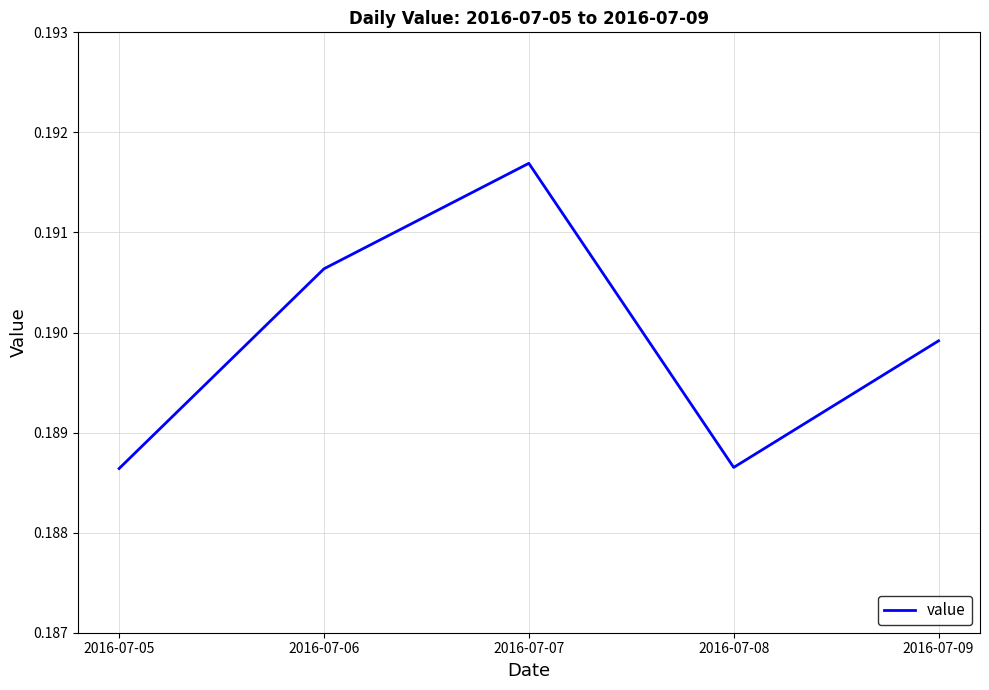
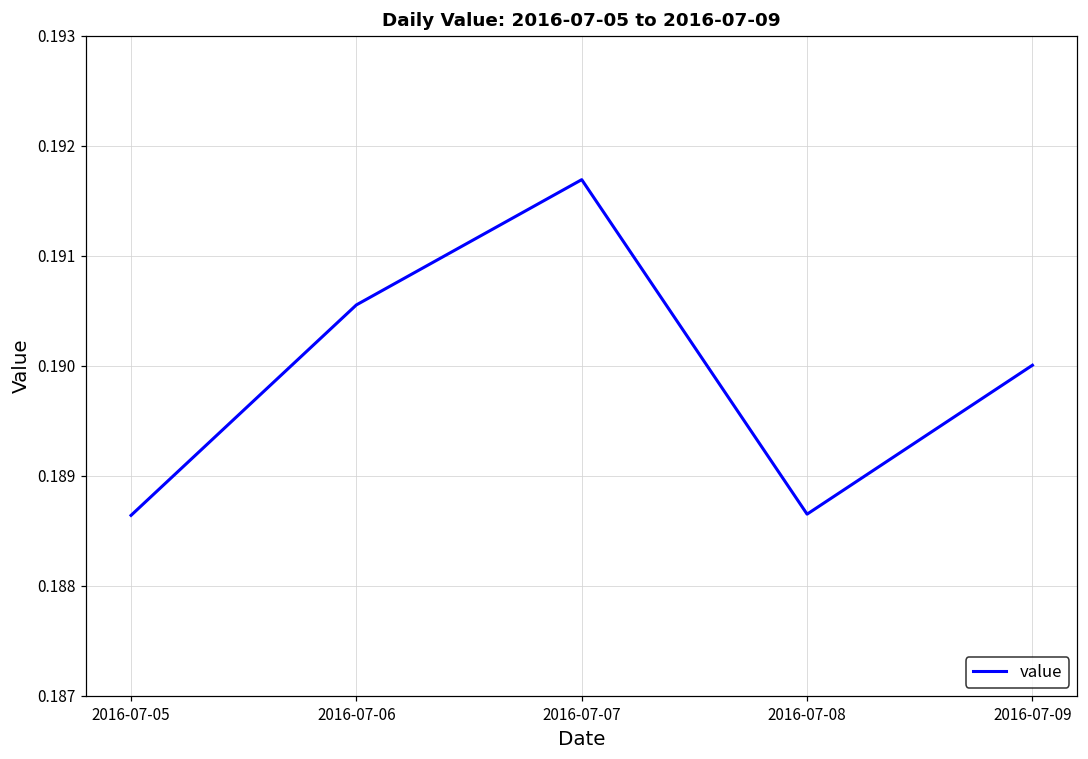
2016-07-06: 0.19064 -> 0.19055
2016-07-09: 0.18992 -> 0.19001
